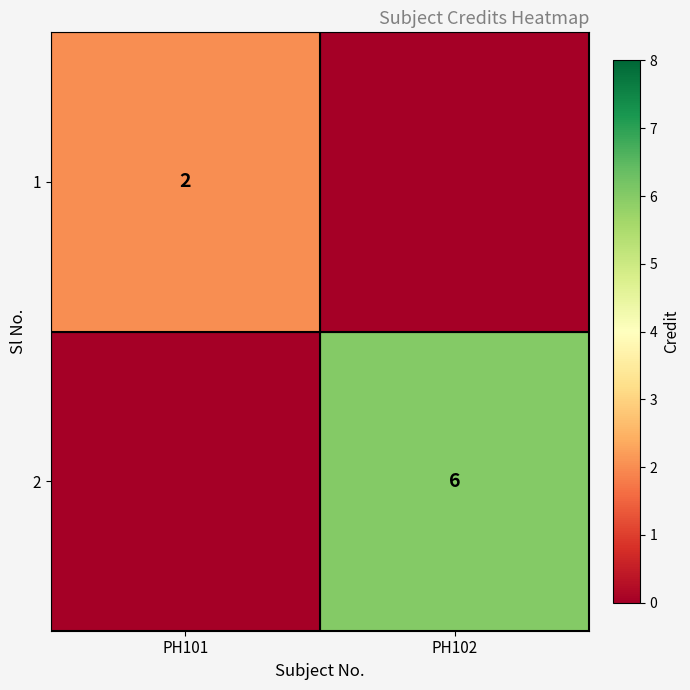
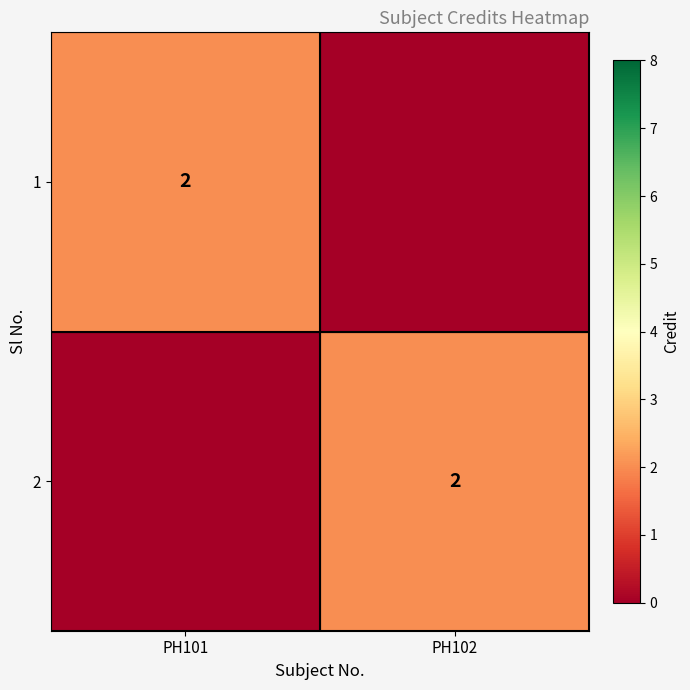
2, PH102: 6 -> 2
